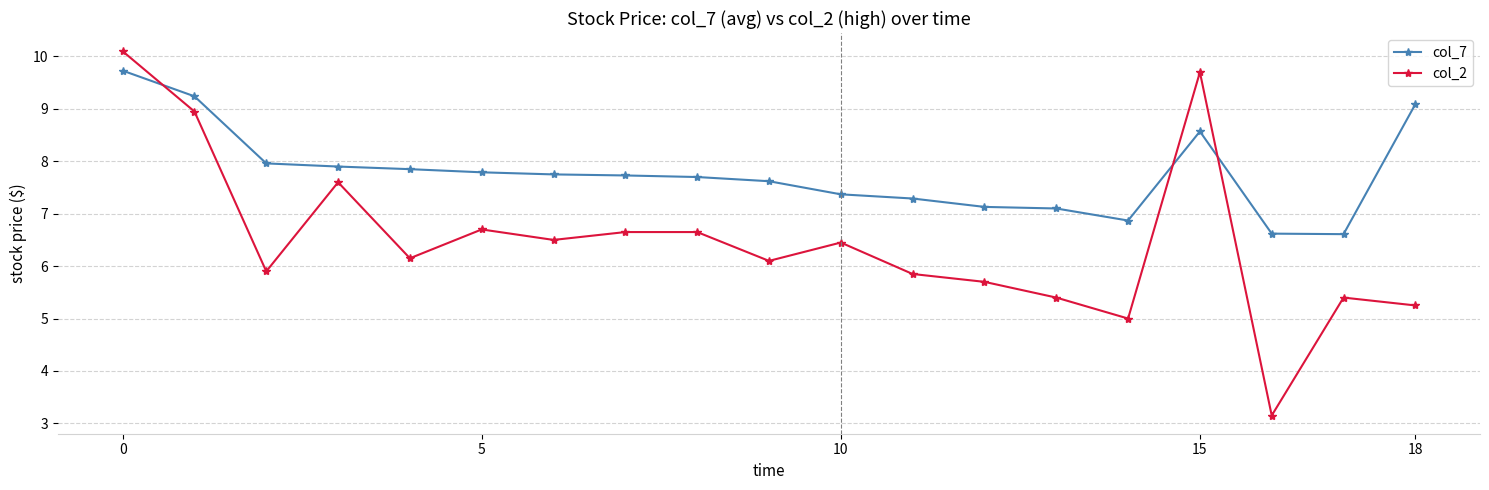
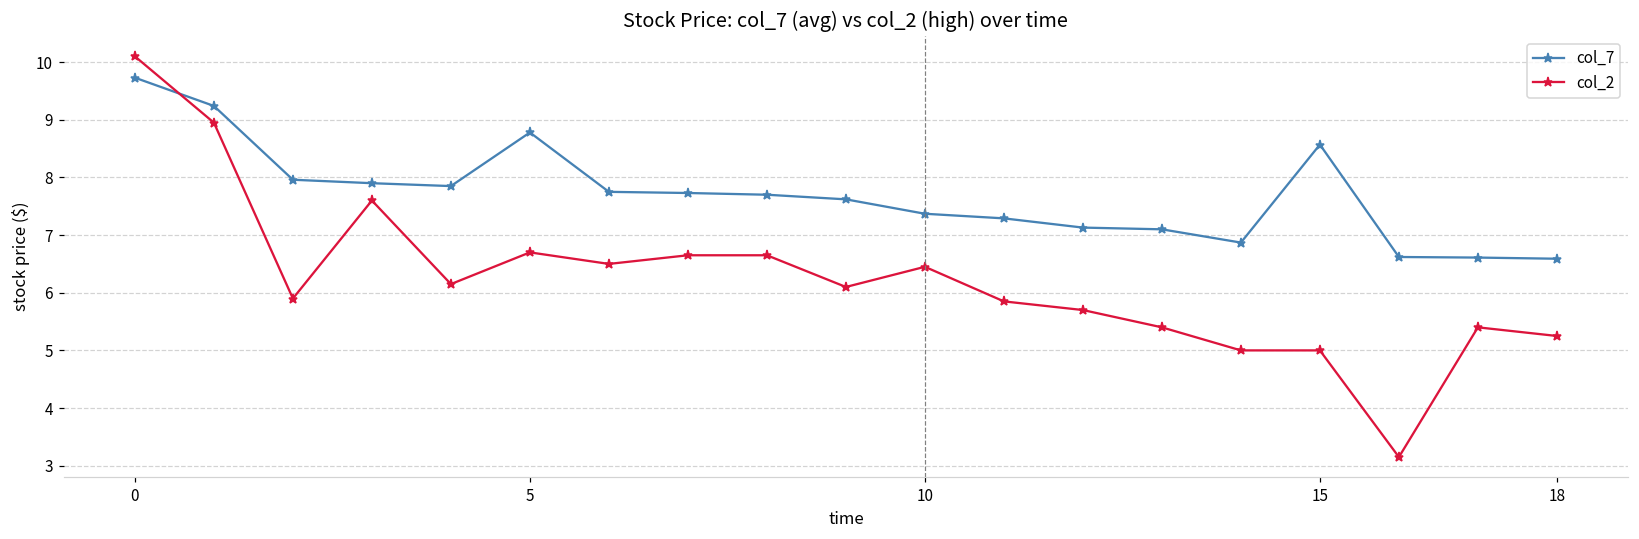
col_7, 5: 7.8 -> 8.8
col_2, 15: 9.7 -> 5.0
col_7, 18: 9.1 -> 6.6
